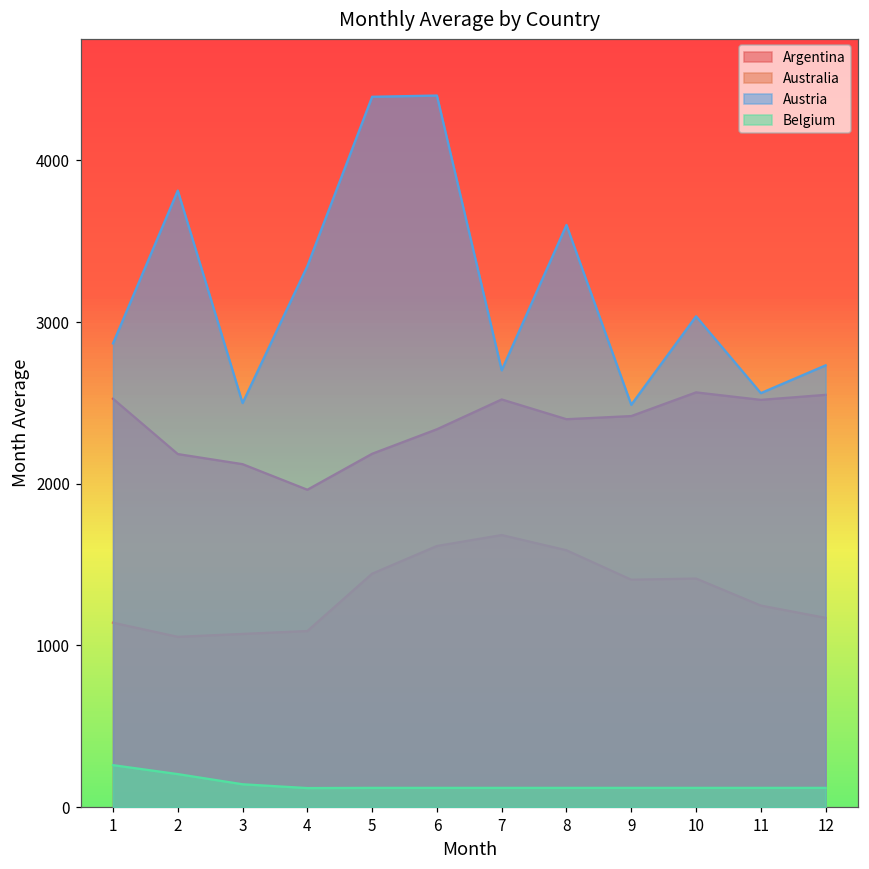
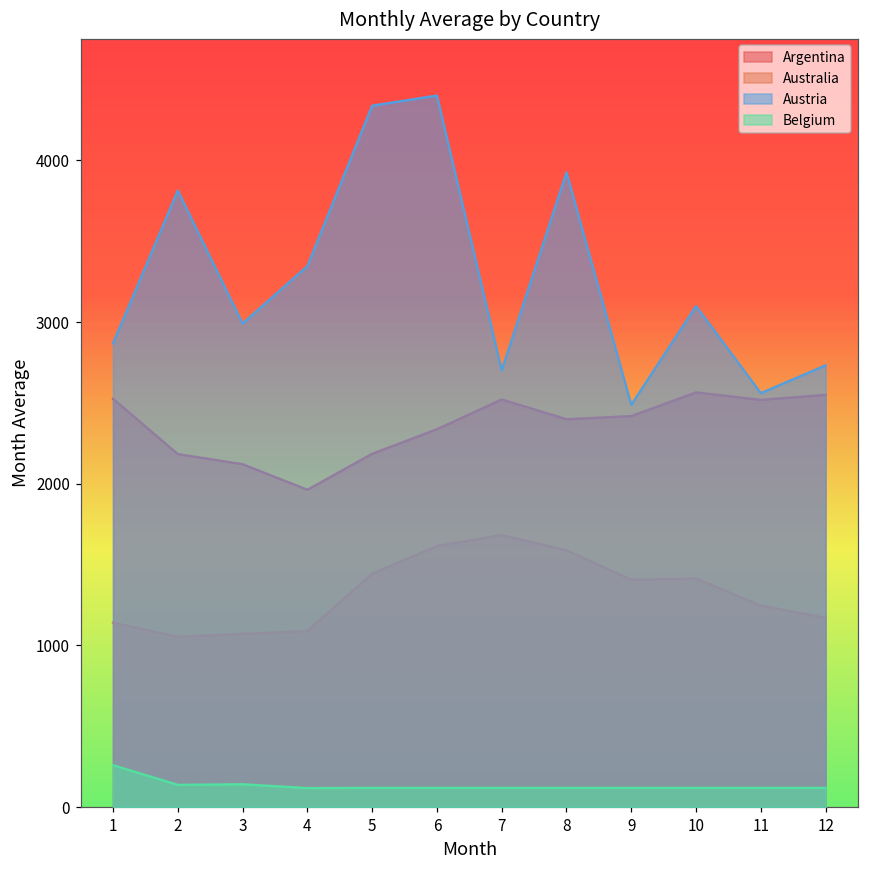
Belgium, 2: 200 -> 140
Austria, 3: 2500 -> 2990
Austria, 5: 4390 -> 4340
Austria, 8: 3600 -> 3930
Austria, 10: 3040 -> 3100
